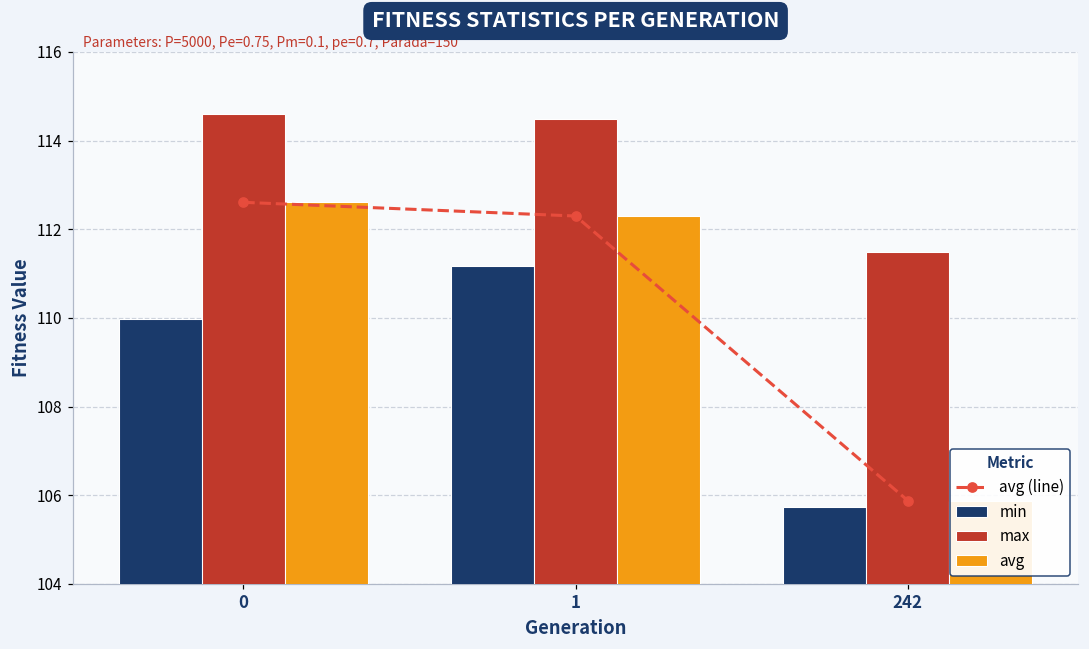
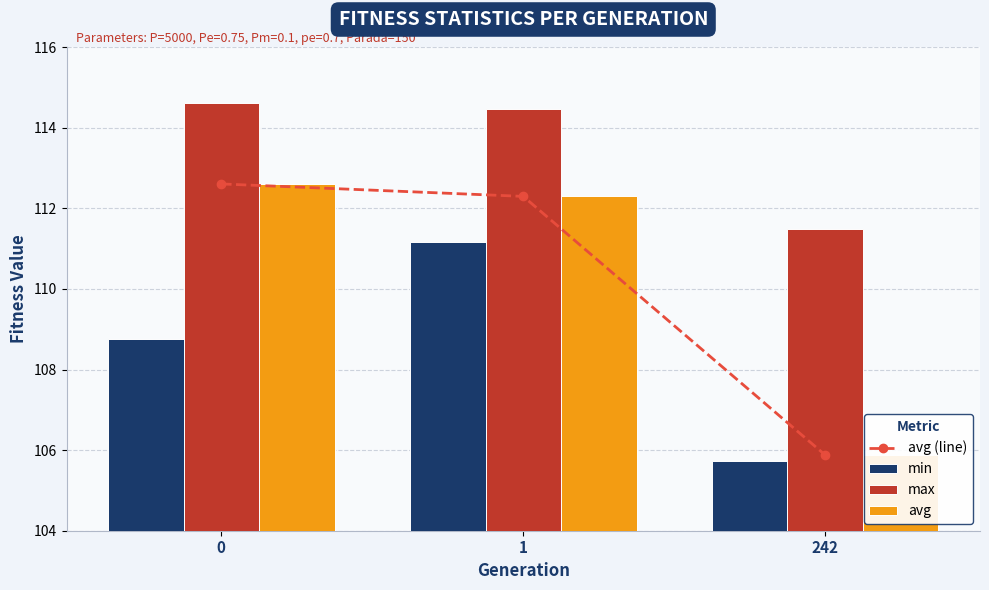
min, 0: 110.0 -> 108.8
